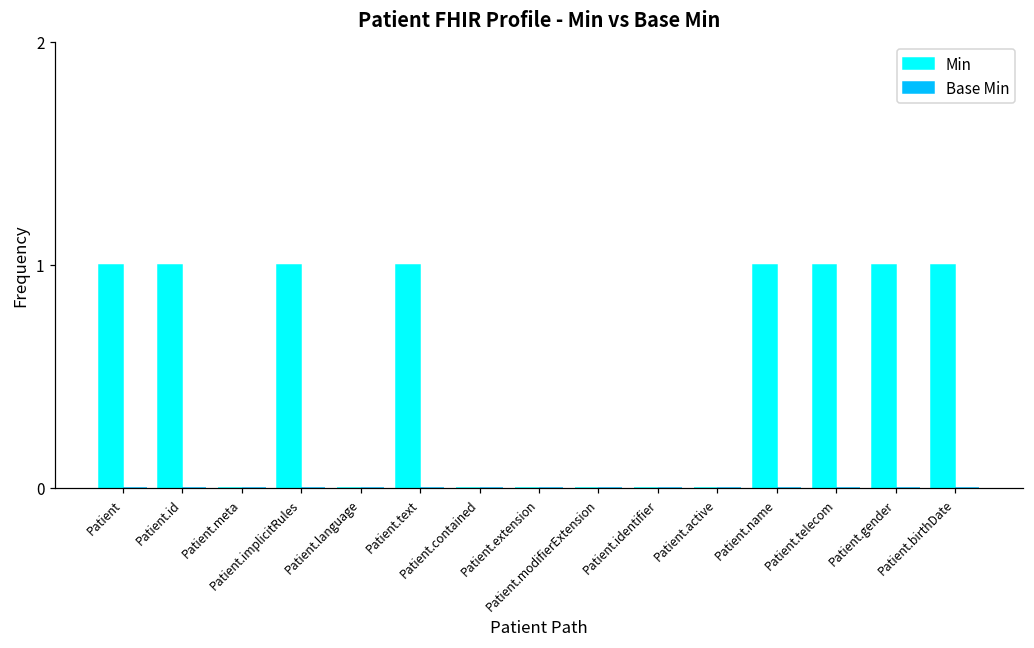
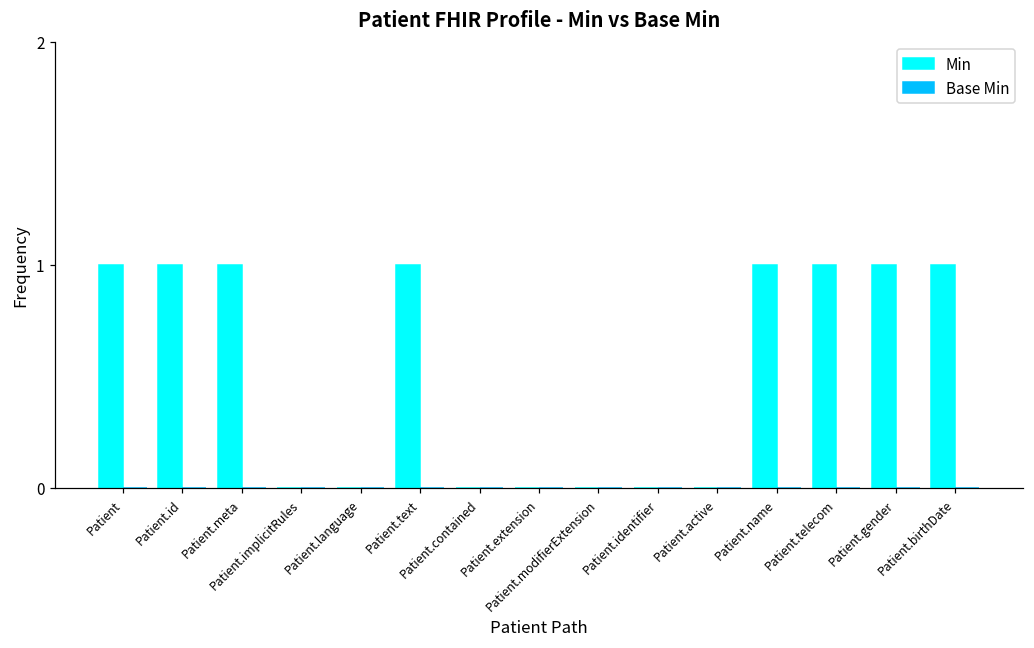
Min, Patient.meta: 0 -> 1
Min, Patient.implicitRules: 1 -> 0
